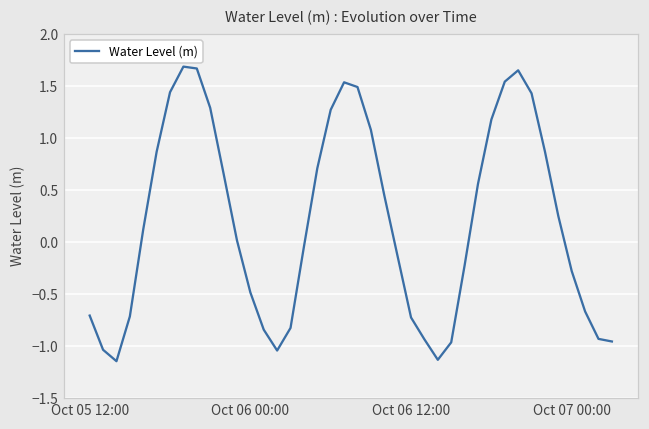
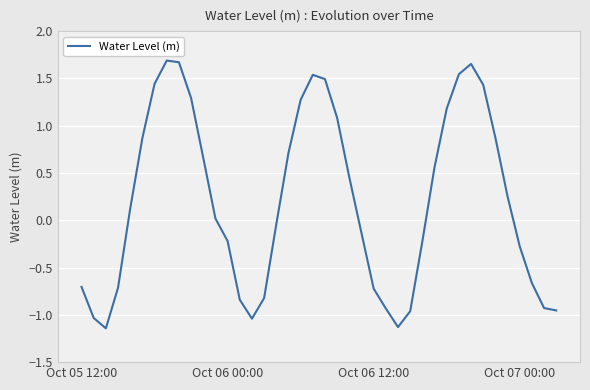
Oct 06 00:00: -0.5 -> -0.2
